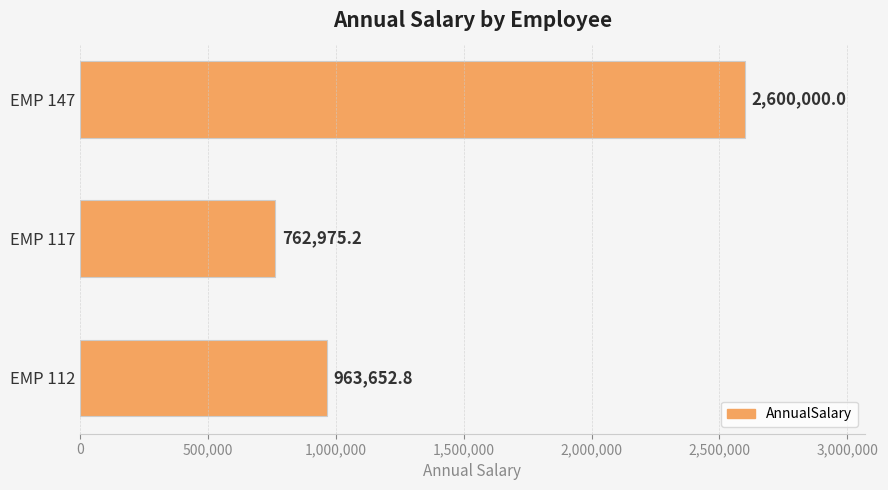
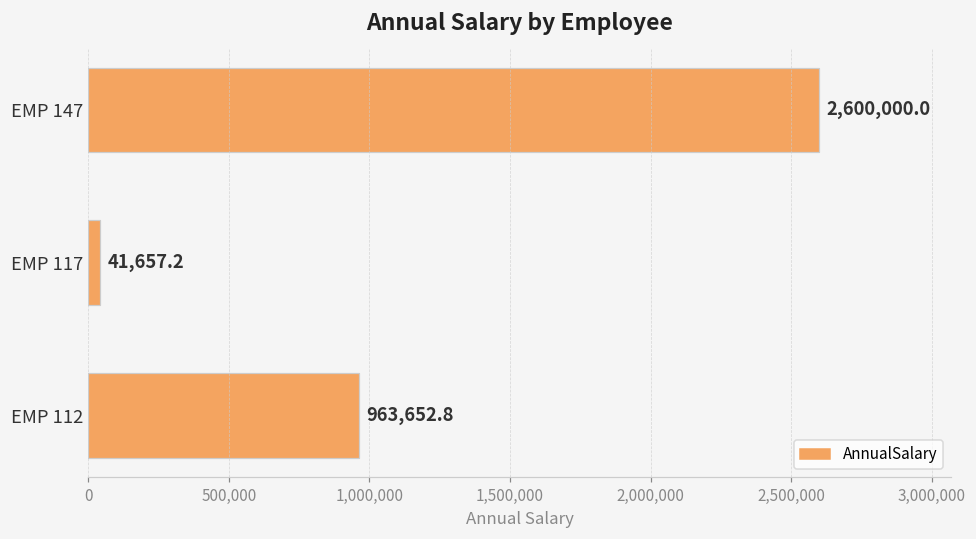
EMP 117: 762,975.2 -> 41,657.2
